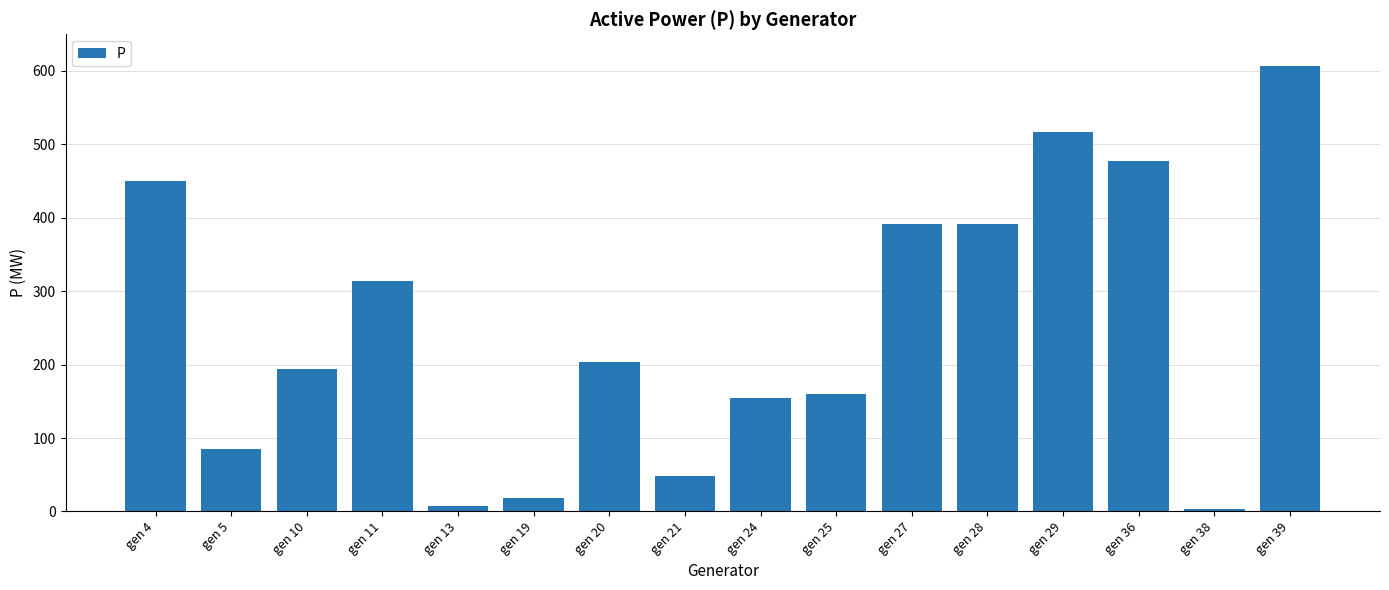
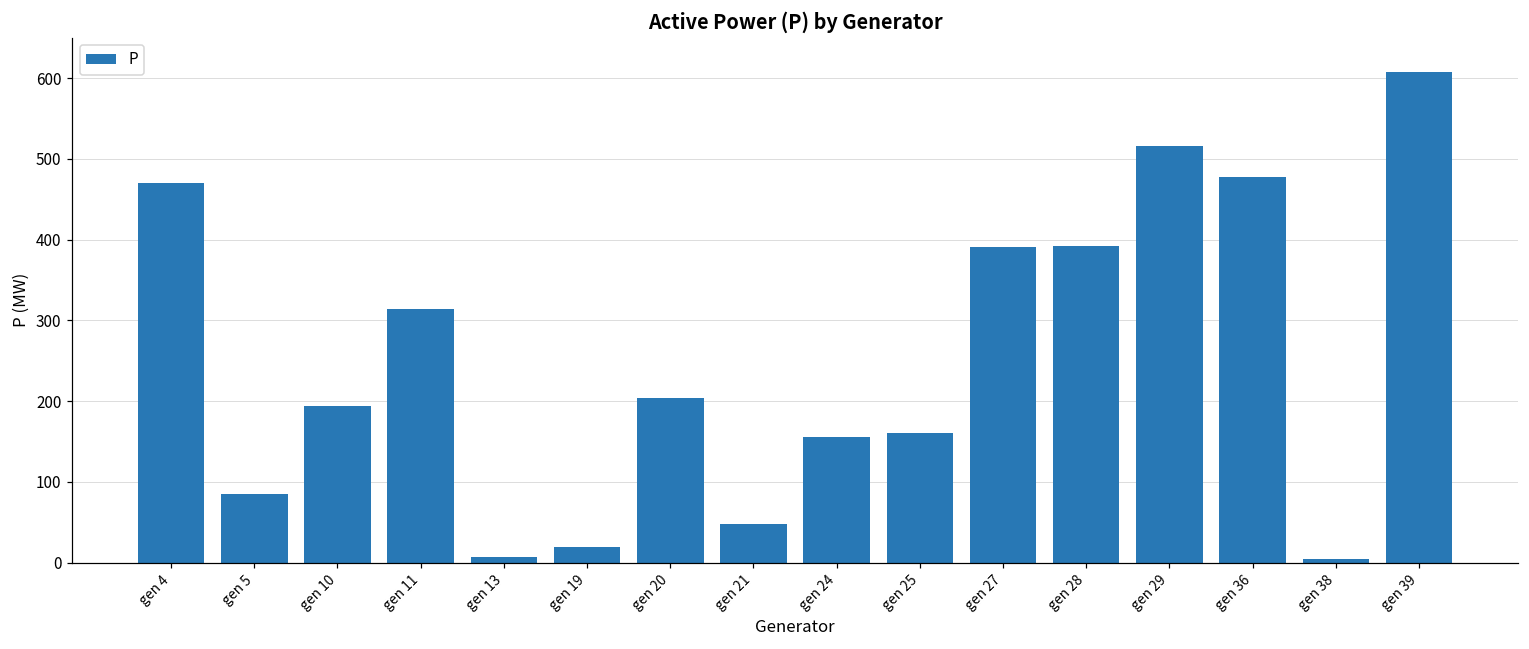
gen 4: 450 -> 470
